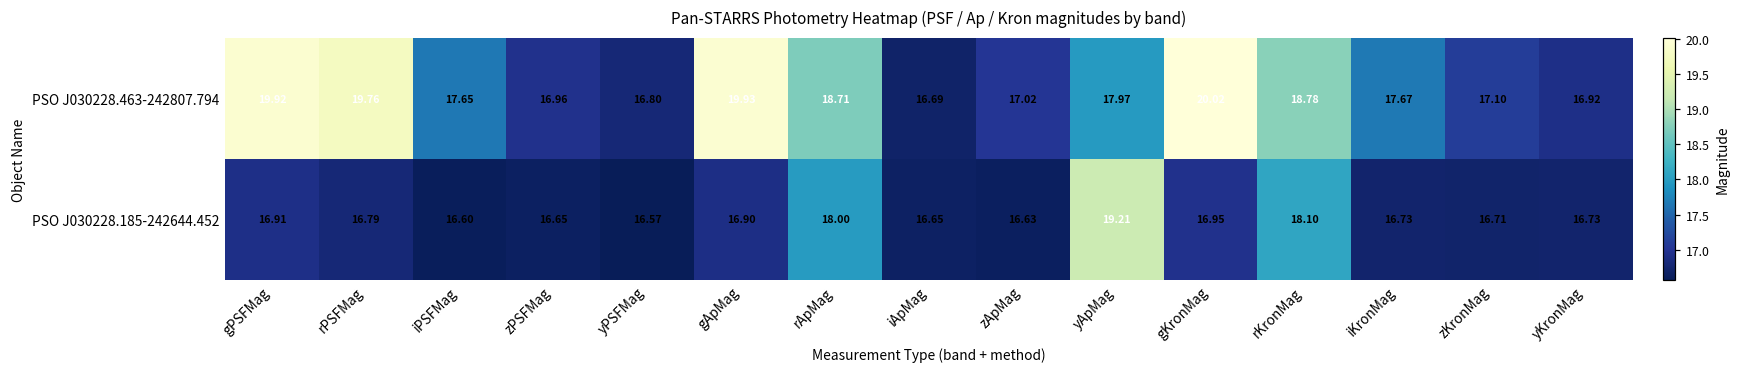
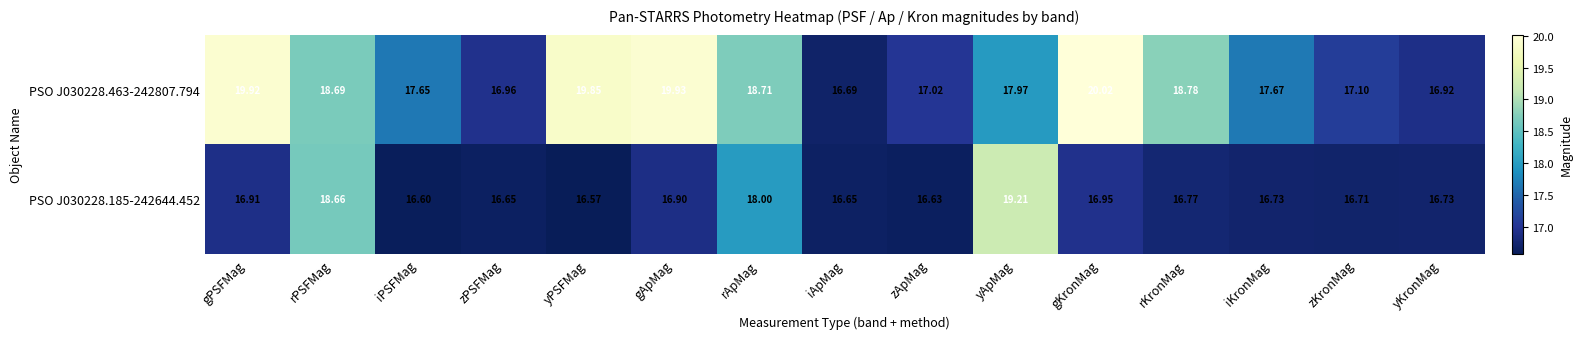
PSO J030228.463-242807.794, rPSFMag: 19.76 -> 18.69
PSO J030228.463-242807.794, yPSFMag: 16.80 -> 19.85
PSO J030228.185-242644.452, rPSFMag: 16.79 -> 18.66
PSO J030228.185-242644.452, rKronMag: 18.10 -> 16.77
